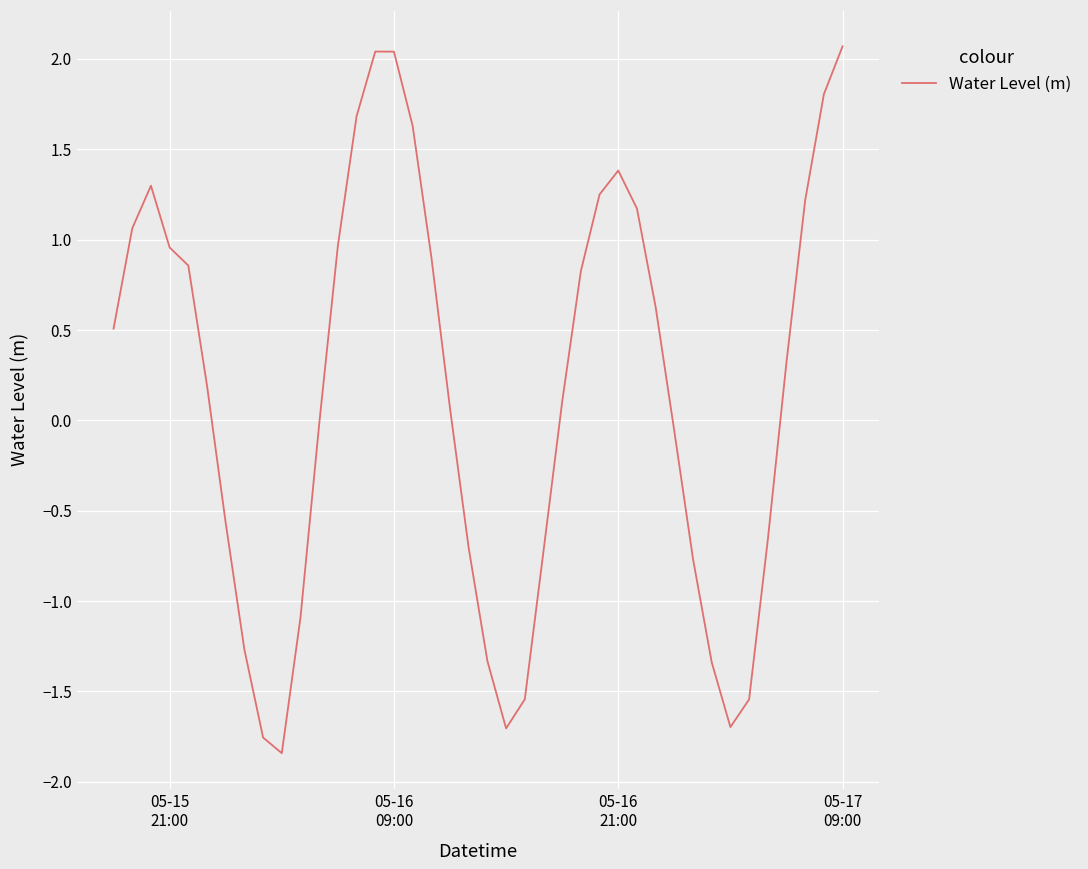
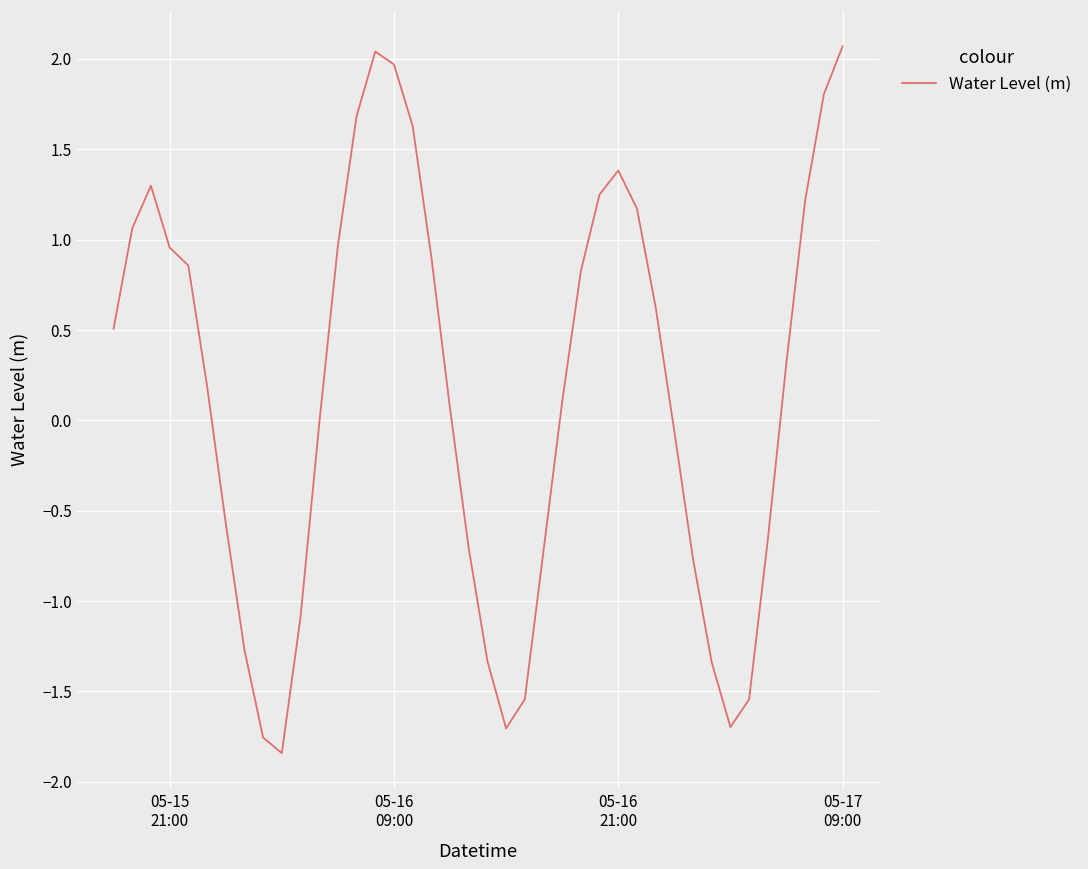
05-16 09:00: 2.04 -> 1.97
